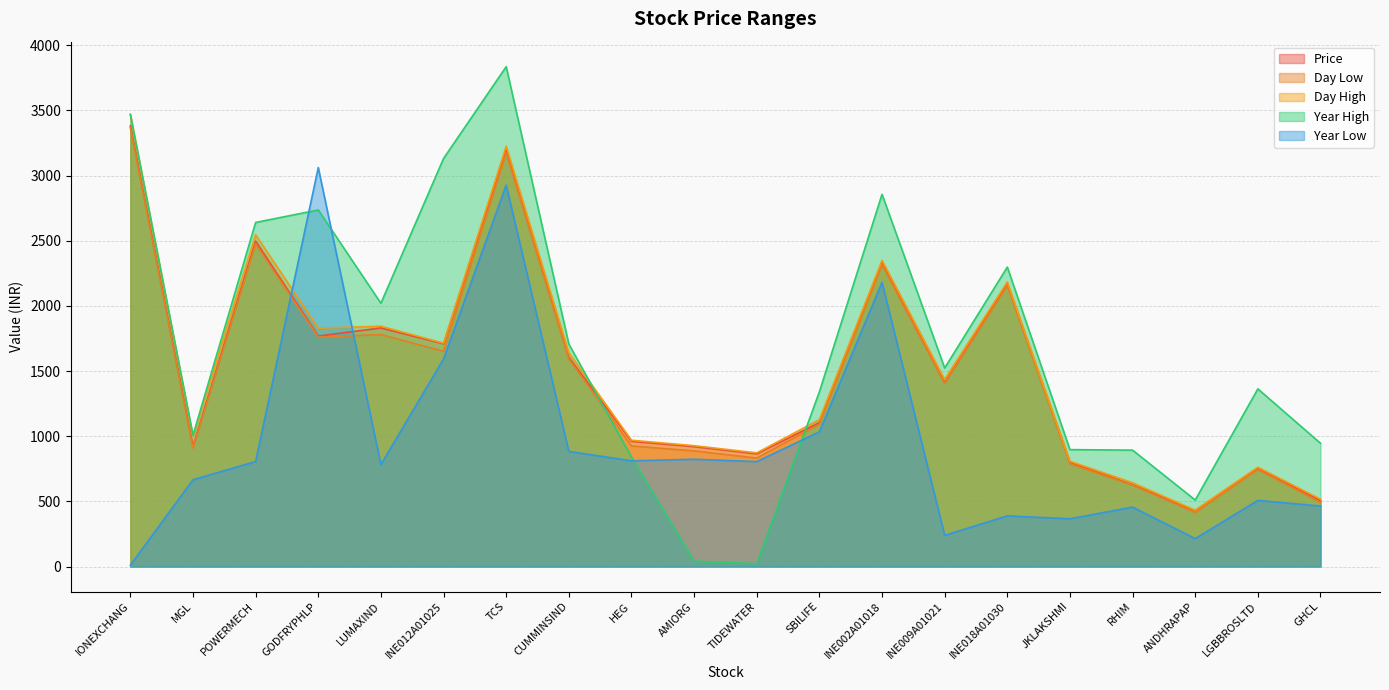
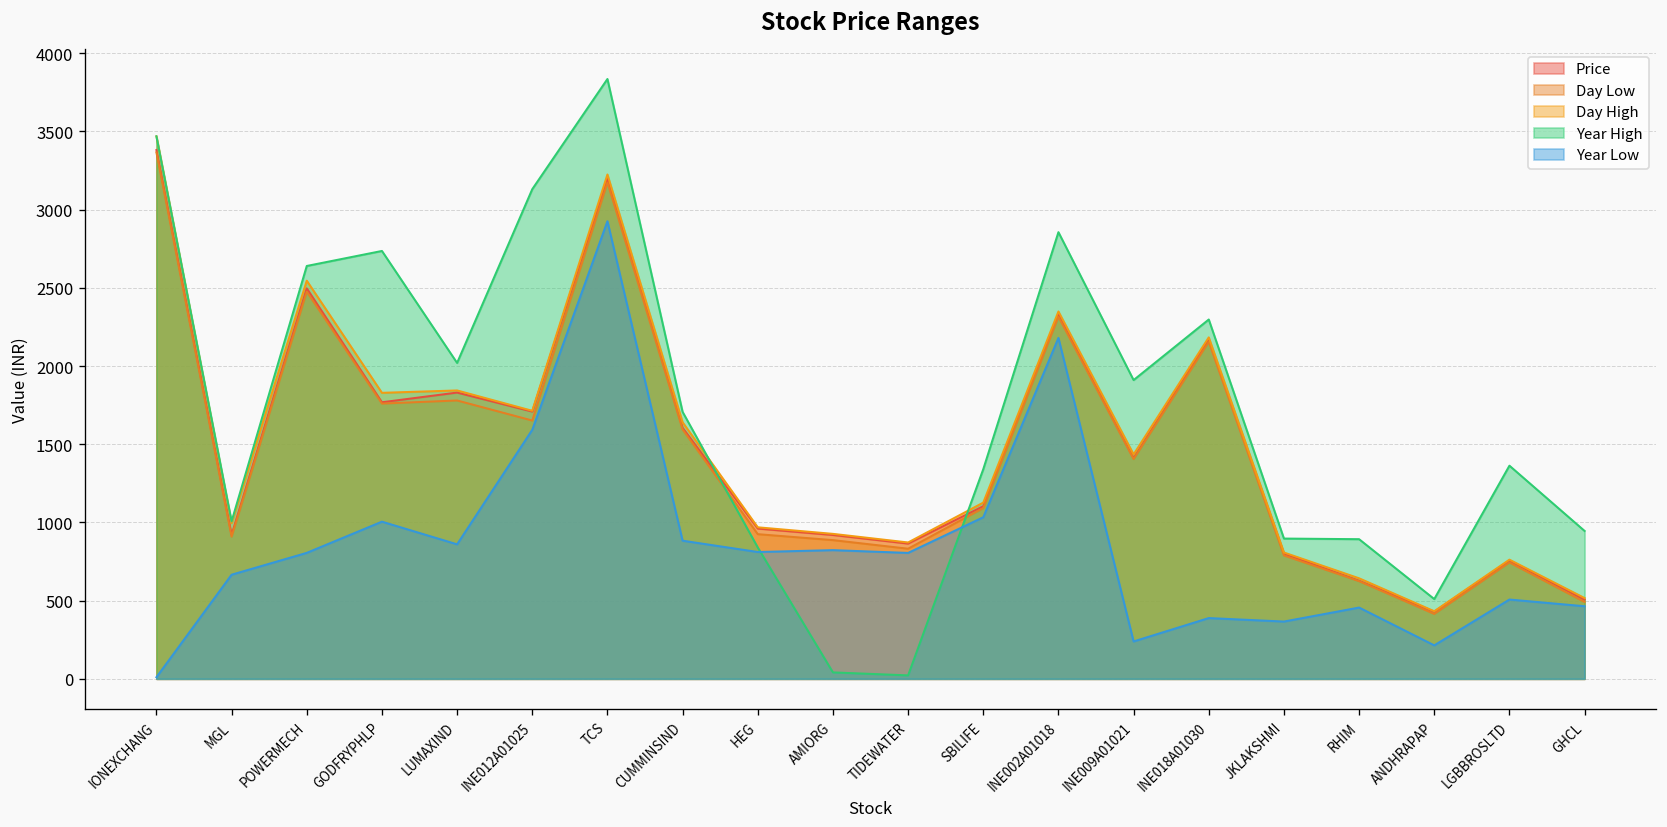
Year Low, GODFRYPHLP: 3060 -> 1010
Year Low, LUMAXIND: 780 -> 860
Year High, INE009A01021: 1520 -> 1910
